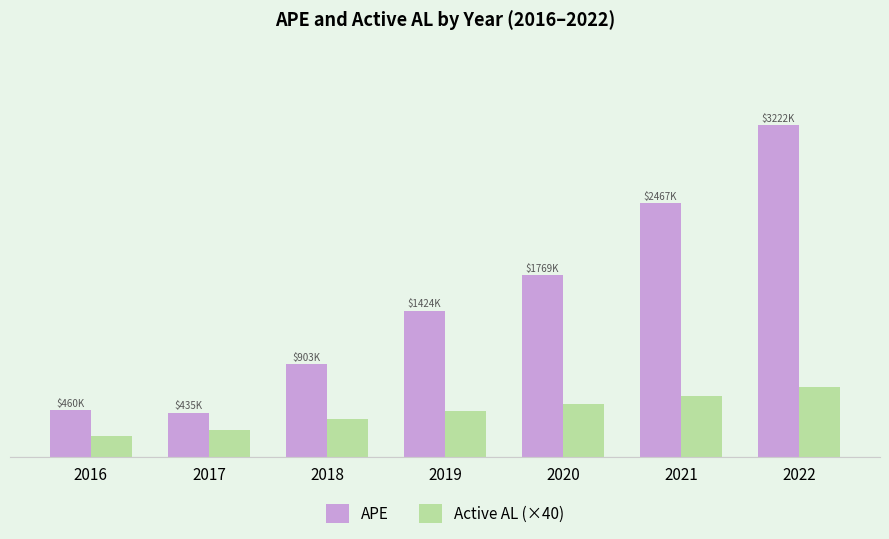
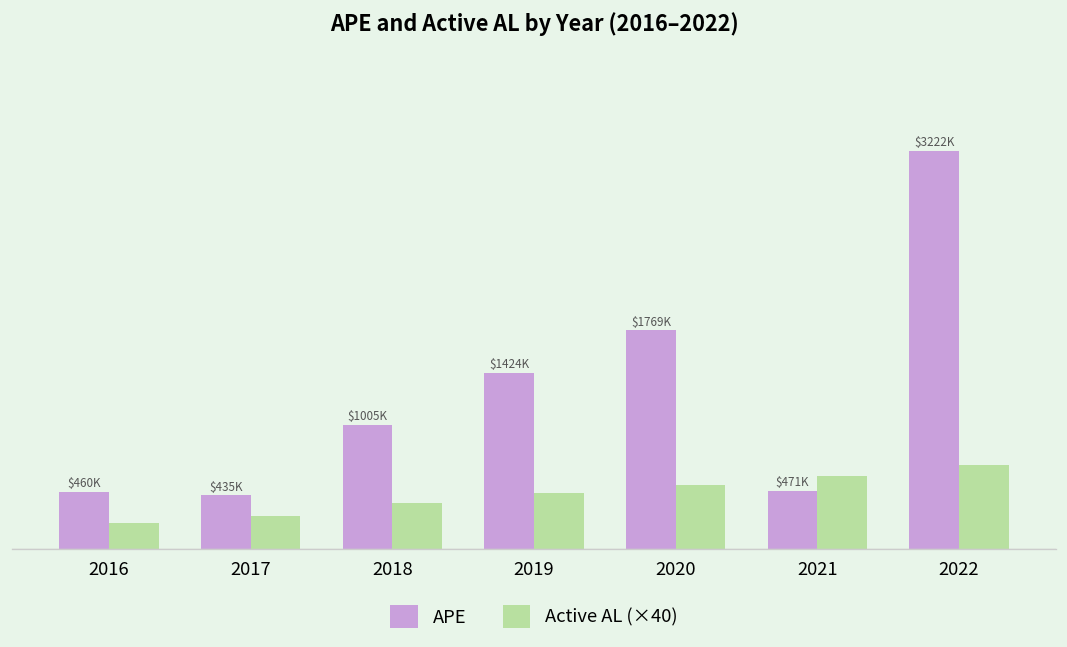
APE, 2018: $903K -> $1005K
APE, 2021: $2467K -> $471K
